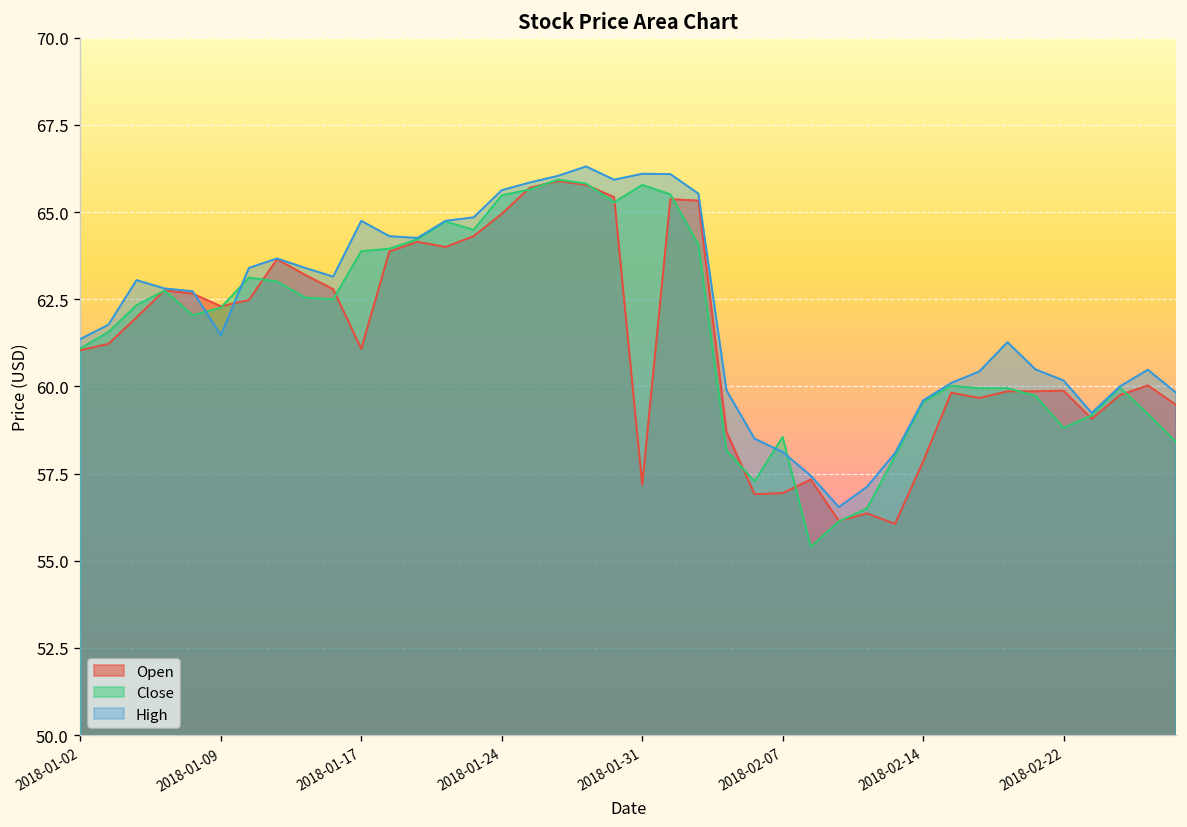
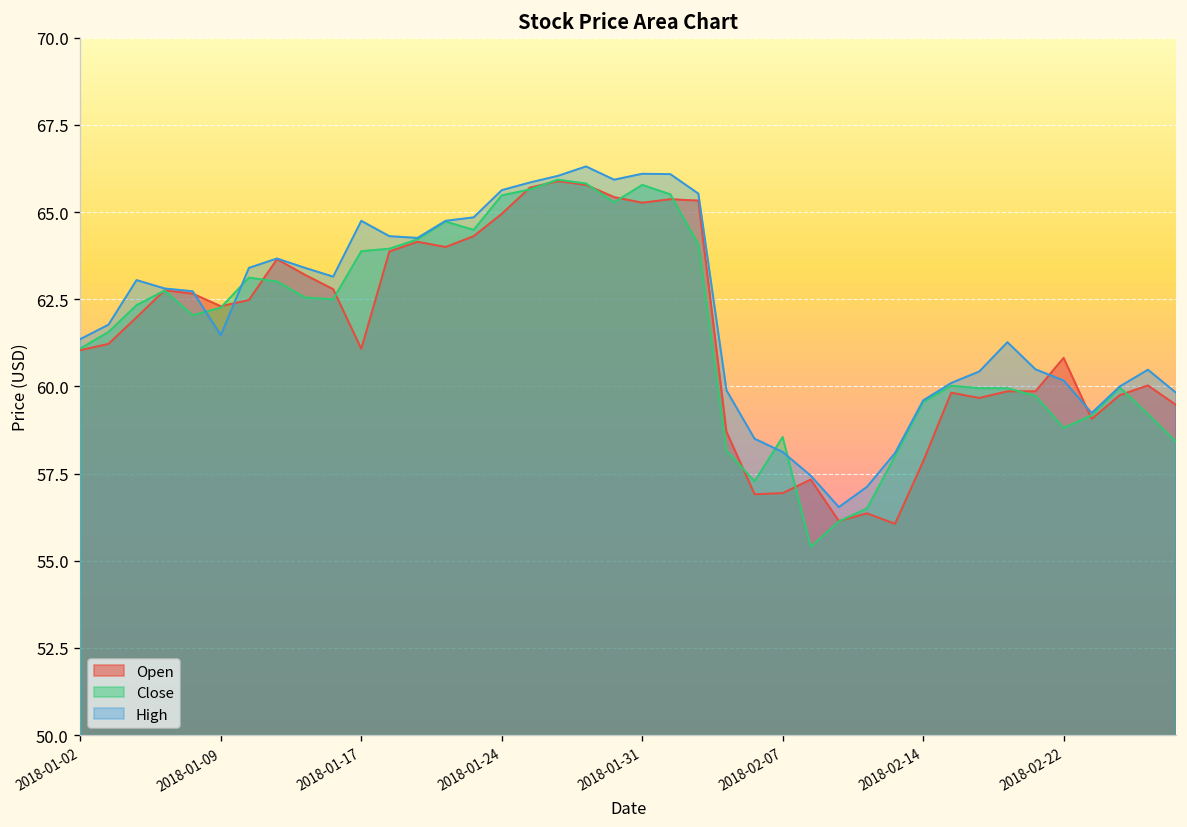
Open, 2018-01-31: 57.2 -> 65.3
Open, 2018-02-22: 59.9 -> 60.8
